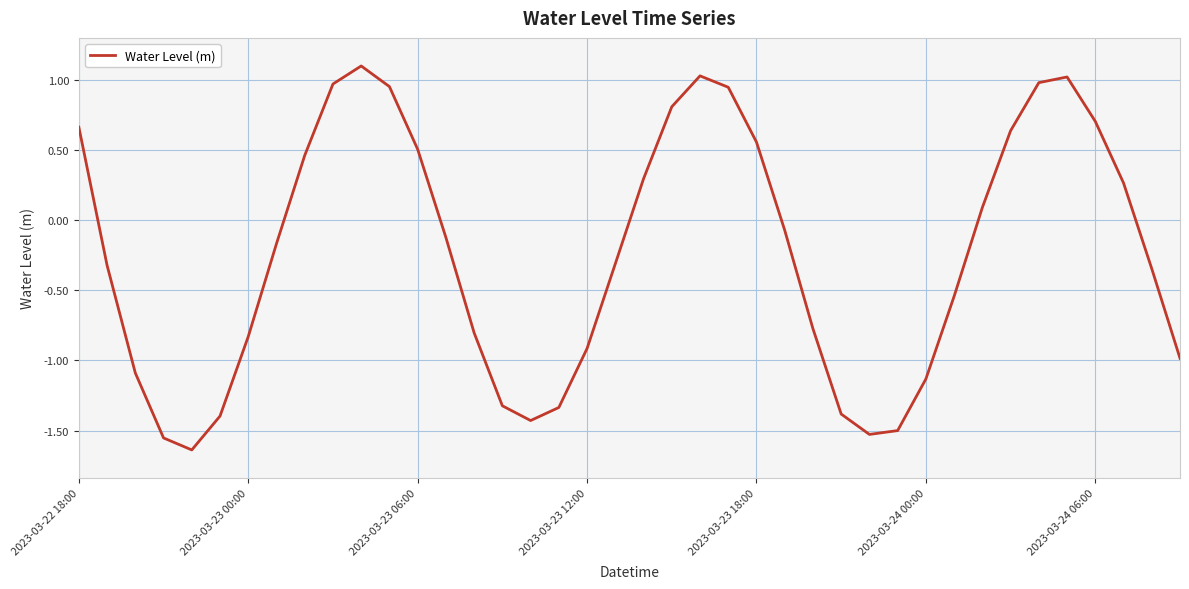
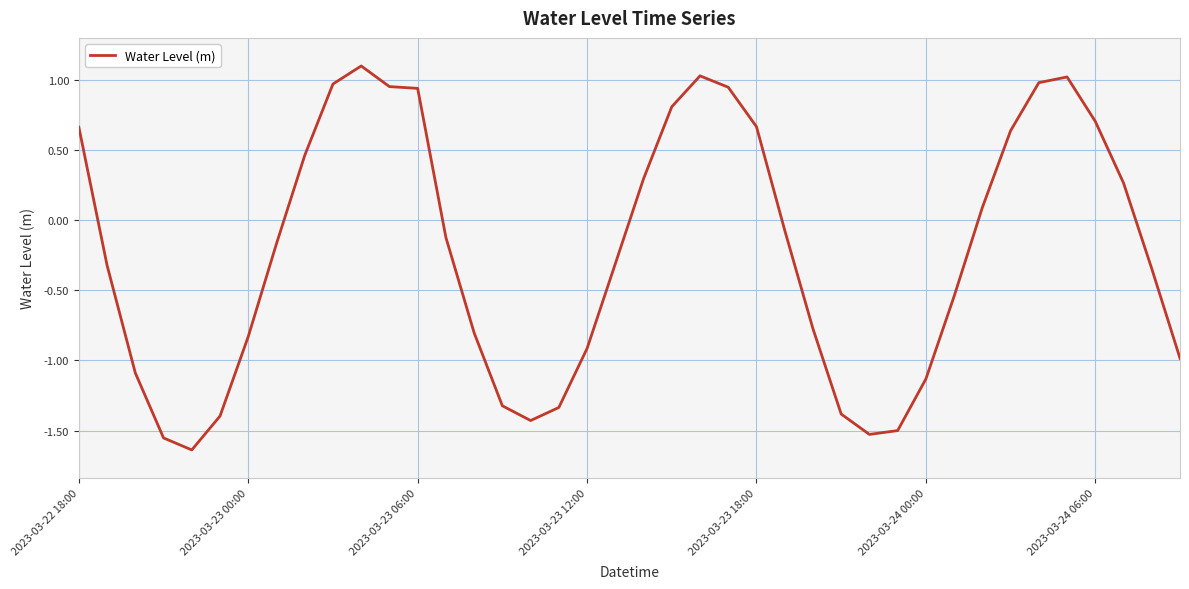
2023-03-23 06:00: 0.50 -> 0.94
2023-03-23 18:00: 0.55 -> 0.66
